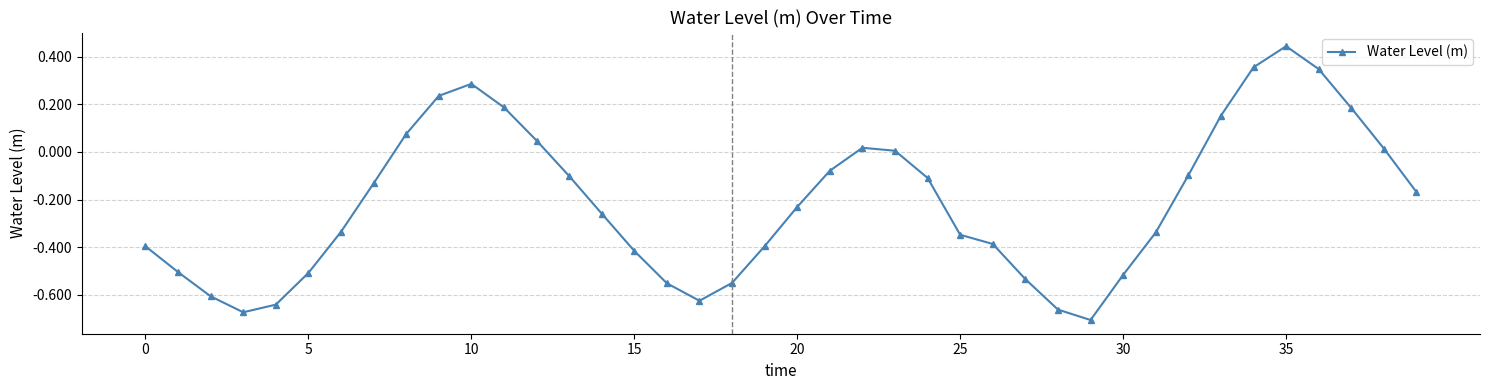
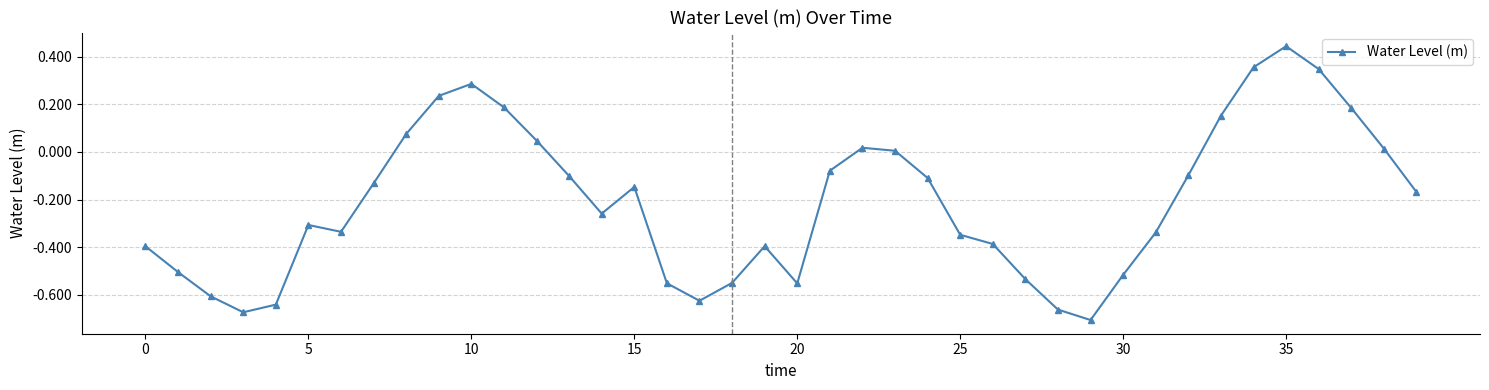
5: -0.51 -> -0.31
15: -0.42 -> -0.15
20: -0.23 -> -0.55
